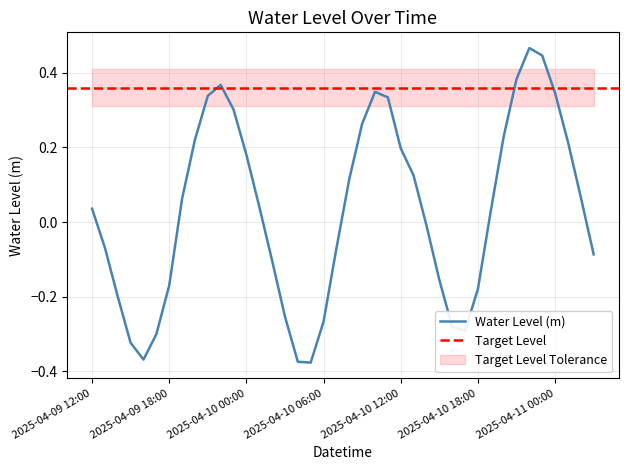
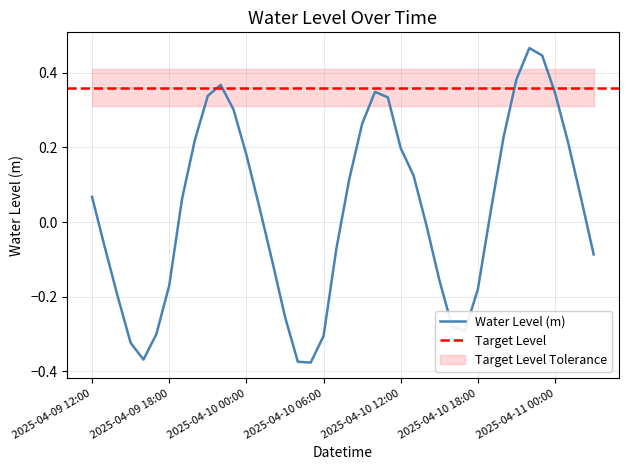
Water Level (m), 2025-04-09 12:00: 0.04 -> 0.07
Water Level (m), 2025-04-10 06:00: -0.27 -> -0.31
